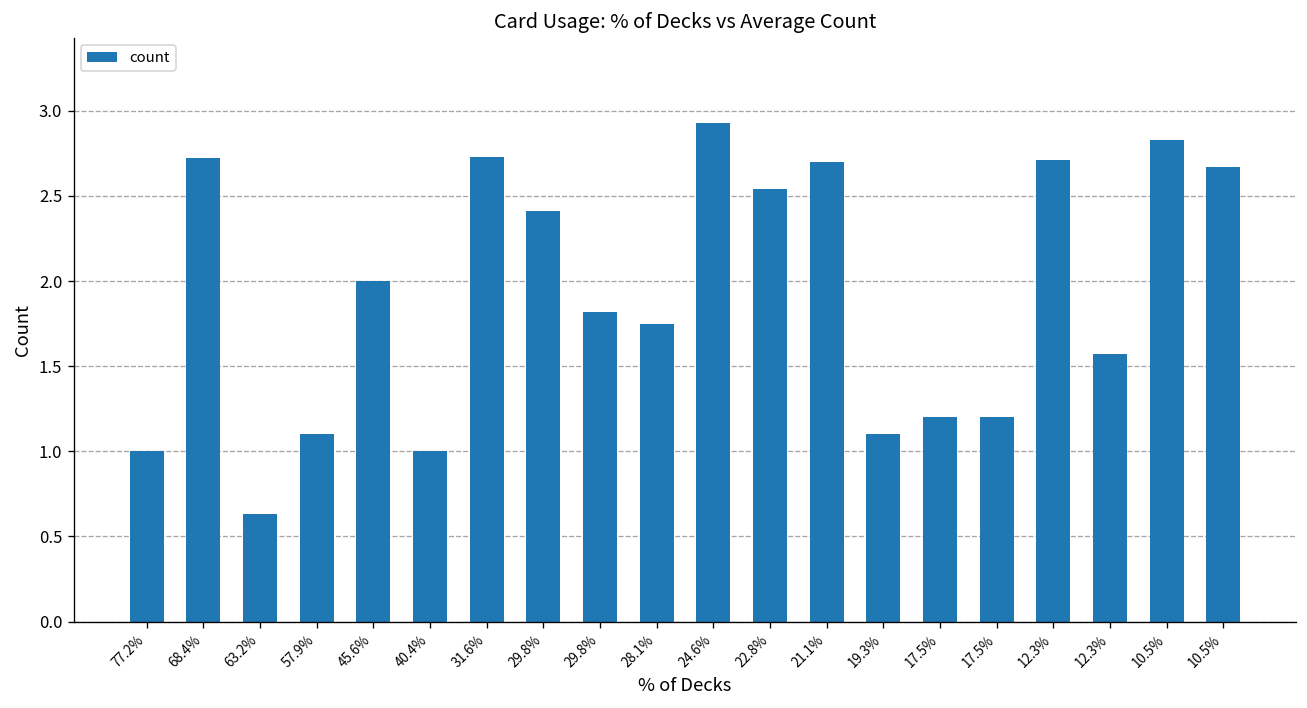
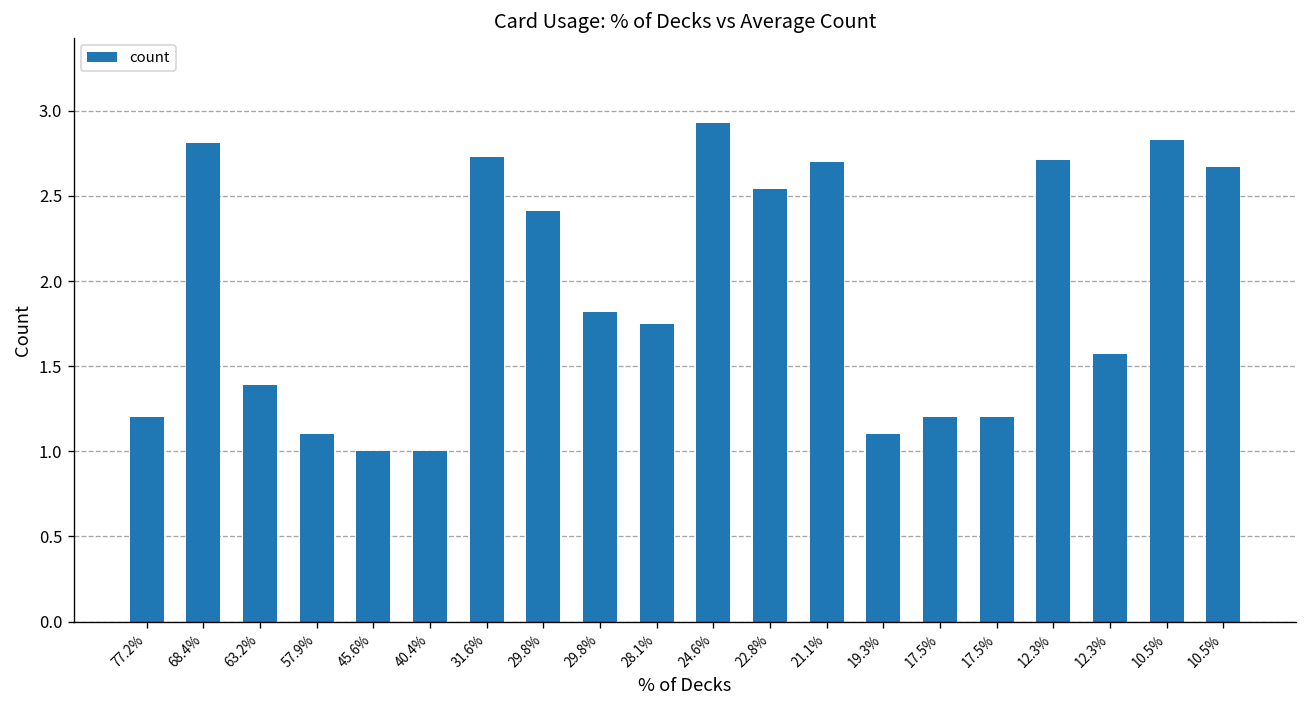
77.2%: 1.0 -> 1.2
68.4%: 2.72 -> 2.81
63.2%: 0.63 -> 1.39
45.6%: 2 -> 1
